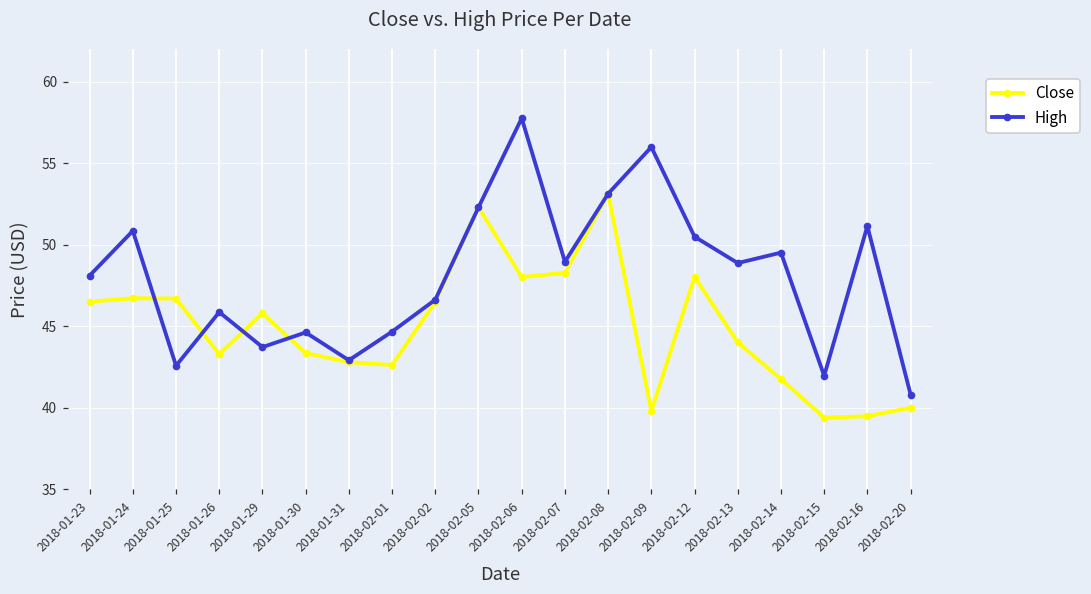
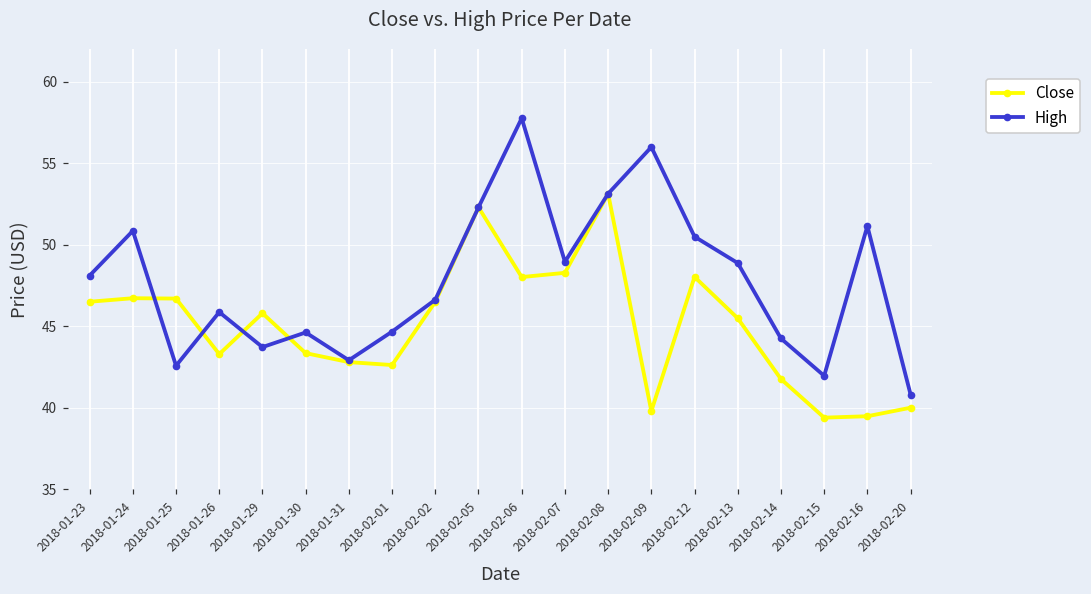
Close, 2018-02-13: 44.0 -> 45.5
High, 2018-02-14: 49.5 -> 44.3
